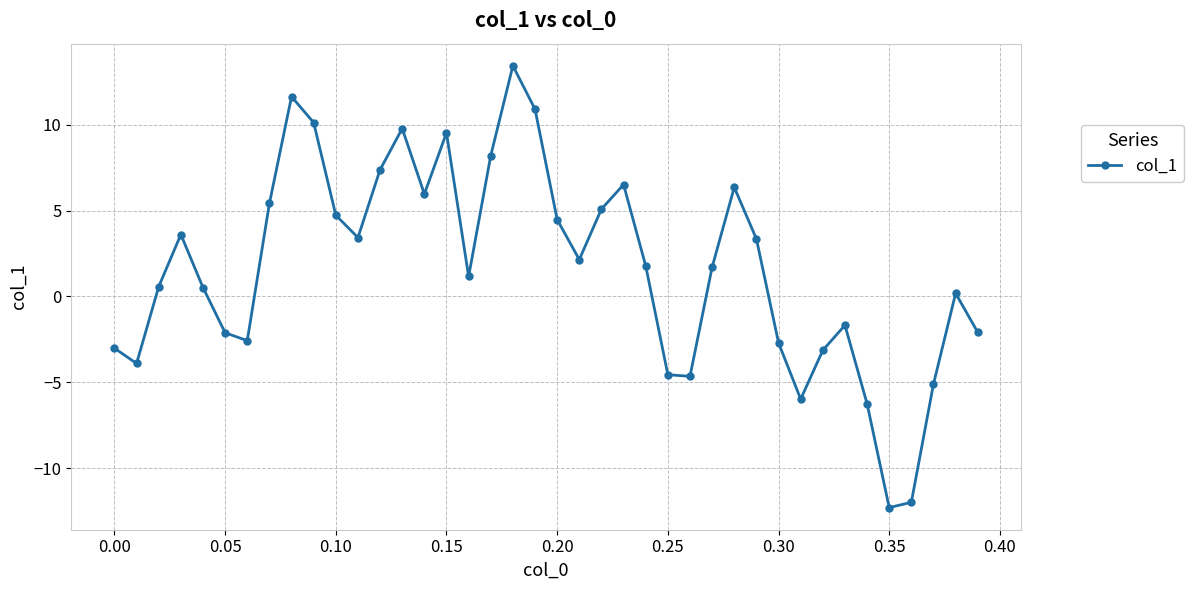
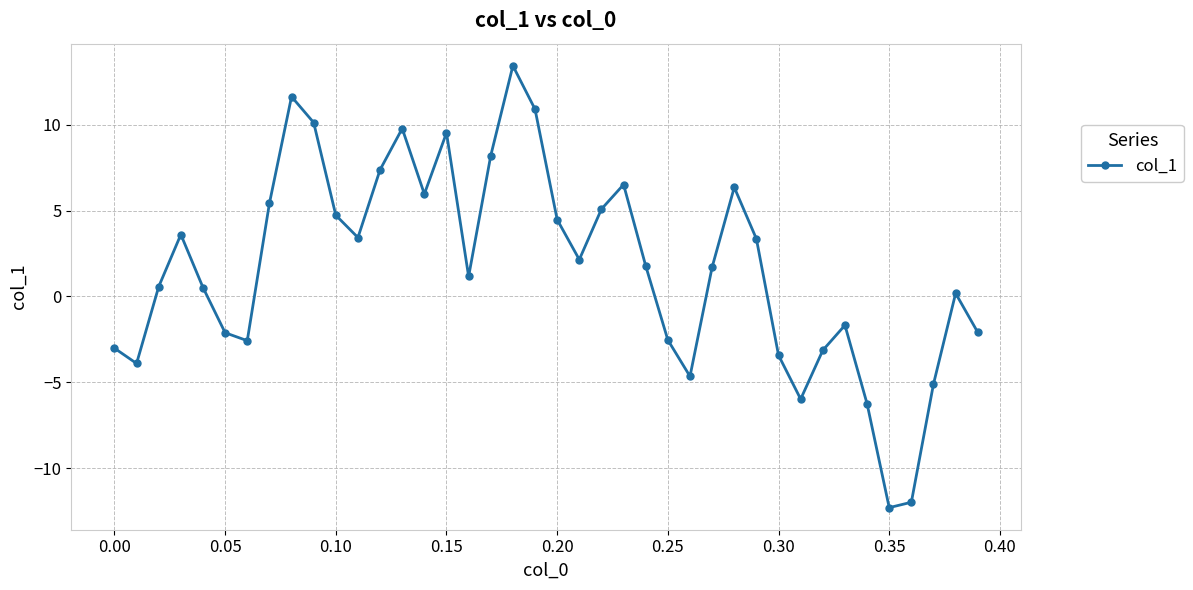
0.25: -4.6 -> -2.5
0.30: -2.7 -> -3.4
